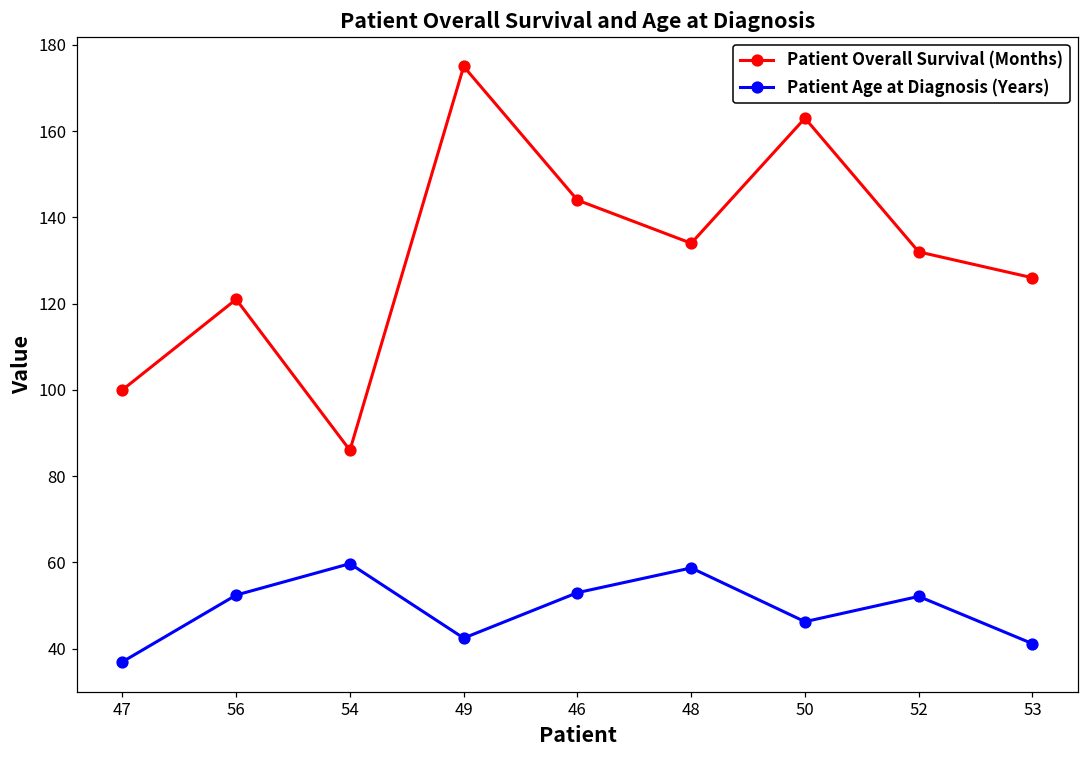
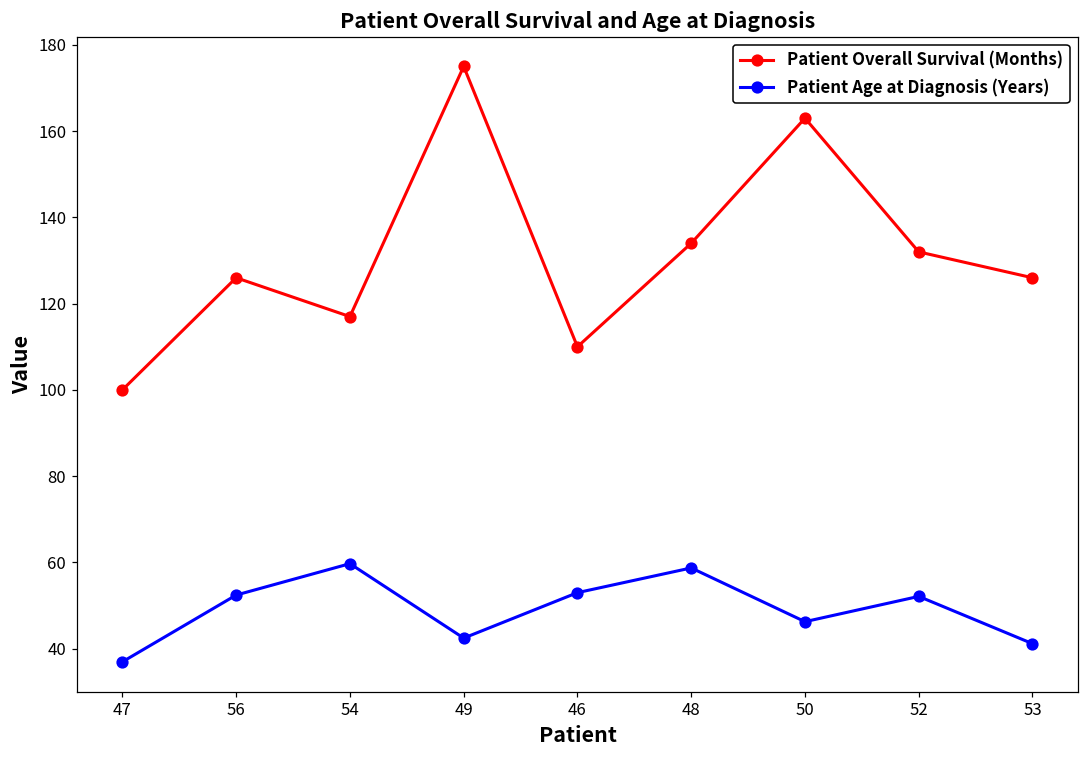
Patient Overall Survival (Months), 56: 121 -> 126
Patient Overall Survival (Months), 54: 86 -> 117
Patient Overall Survival (Months), 46: 144 -> 110
